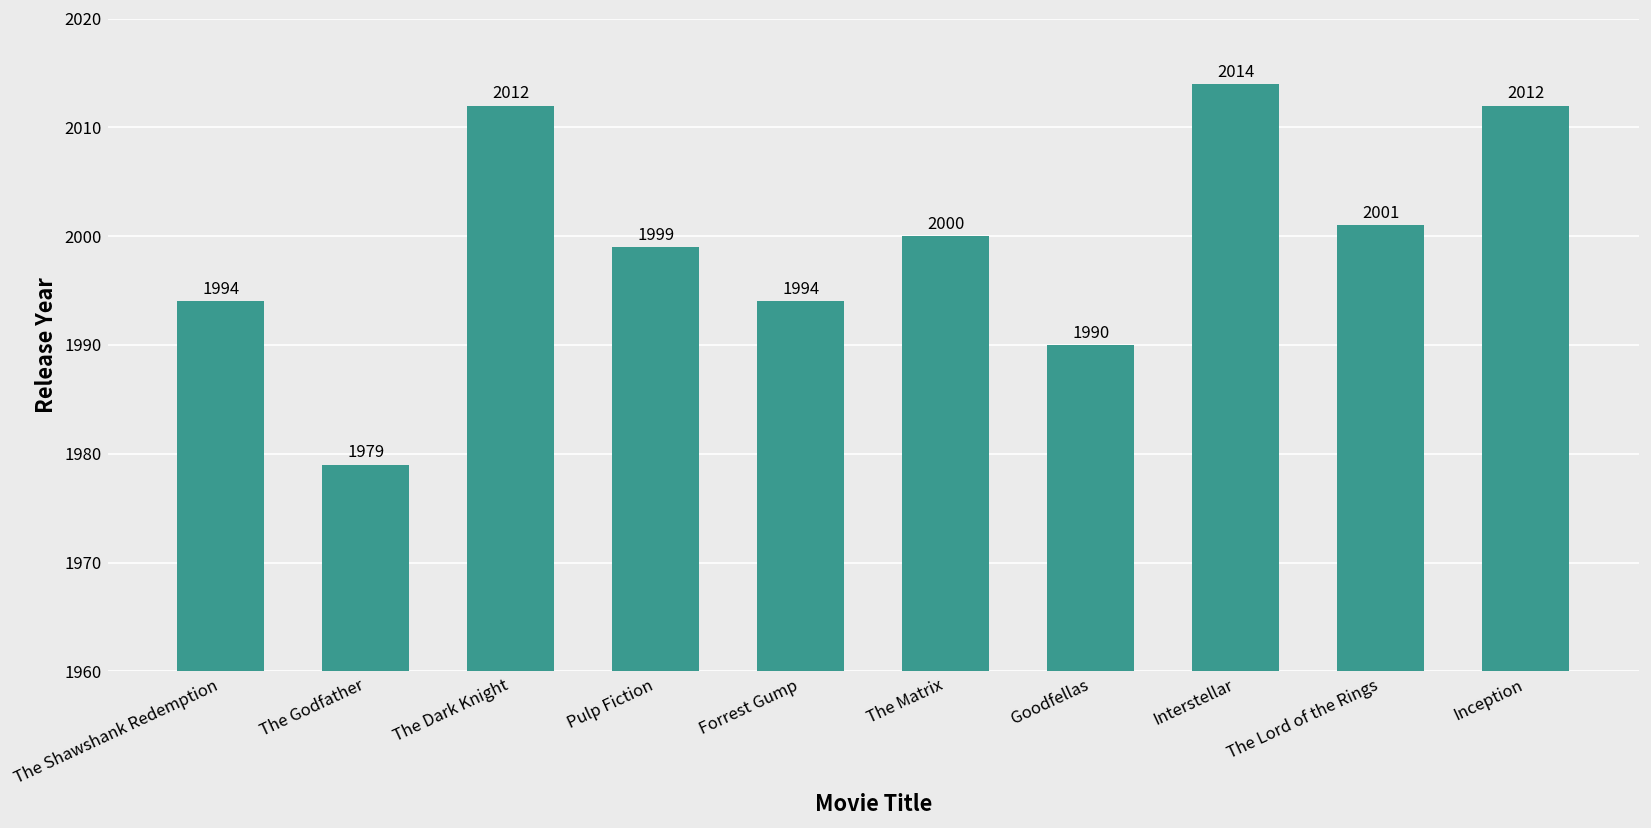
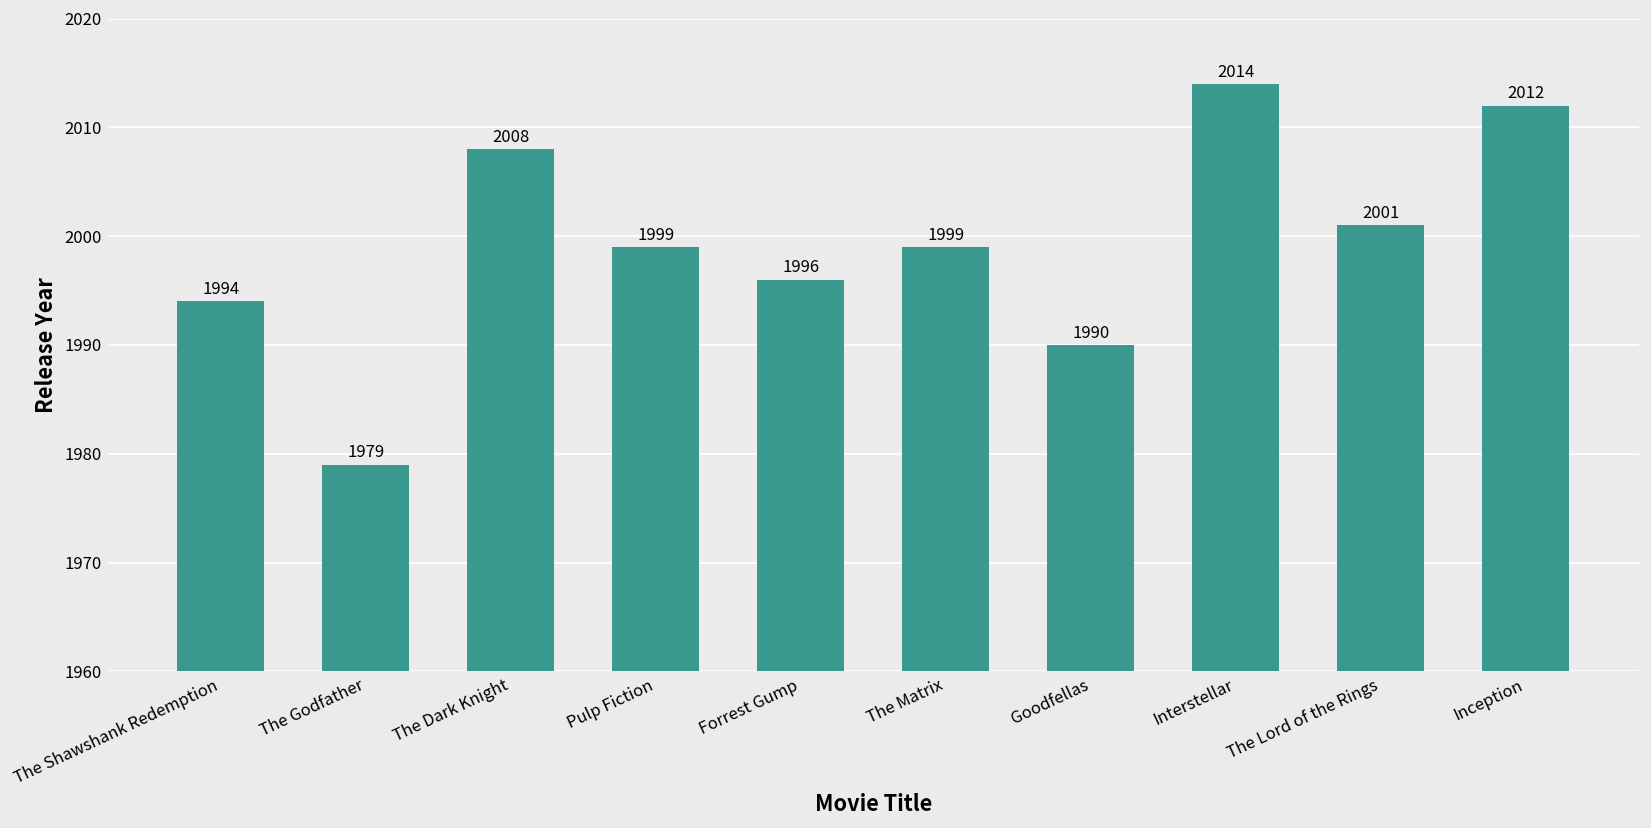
The Dark Knight: 2012 -> 2008
Forrest Gump: 1994 -> 1996
The Matrix: 2000 -> 1999
